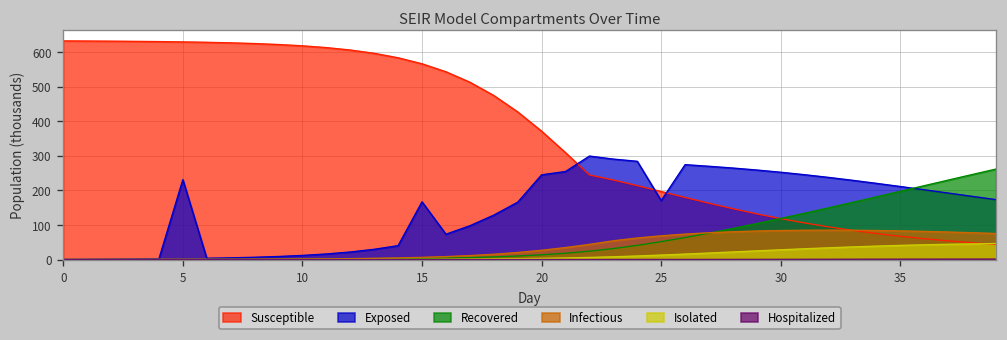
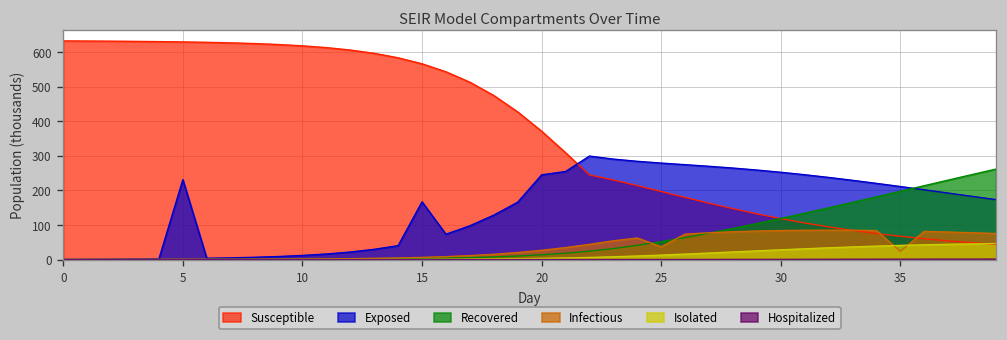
Exposed, 25: 170 -> 280
Infectious, 25: 70 -> 40
Infectious, 35: 80 -> 20
